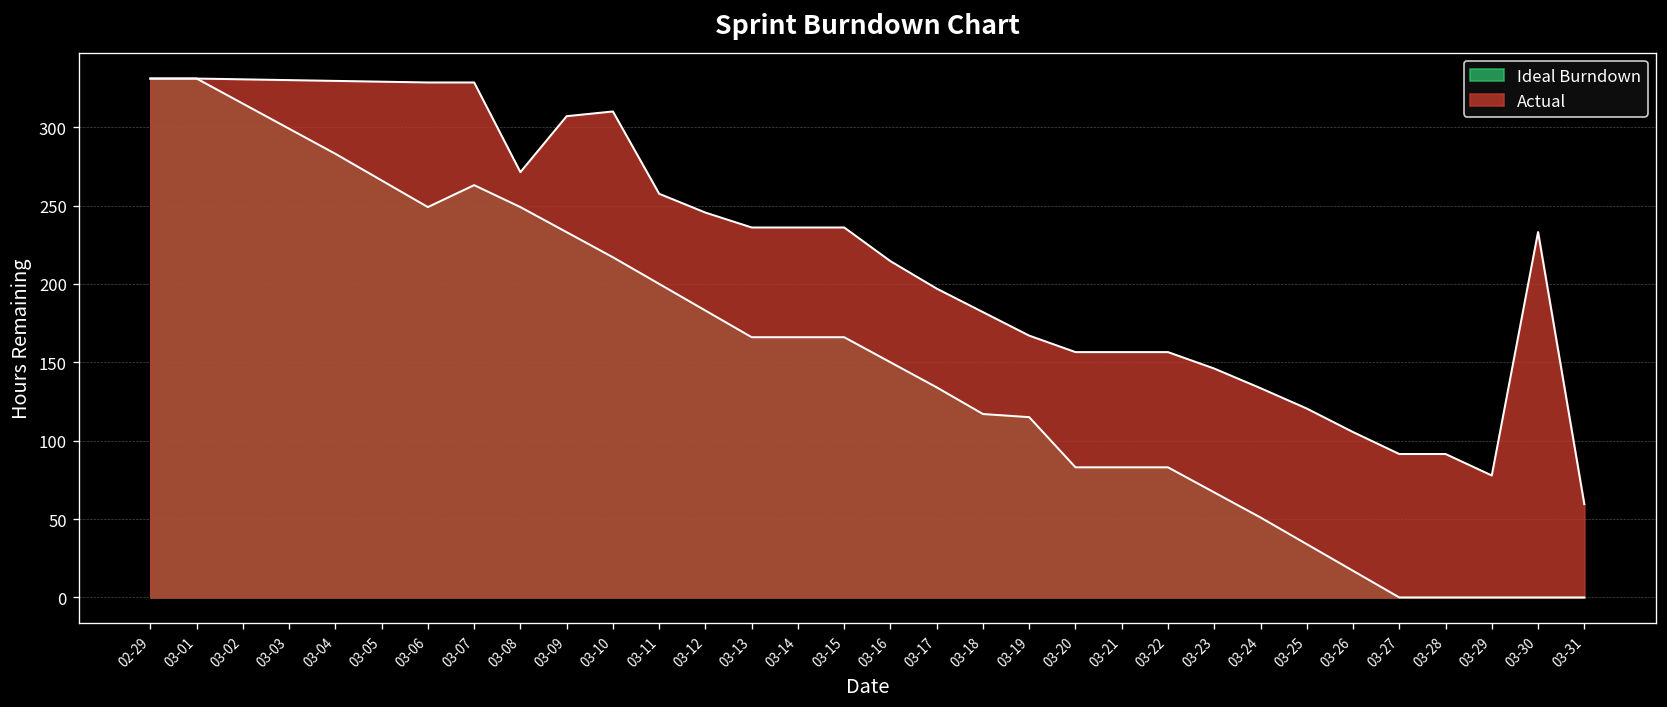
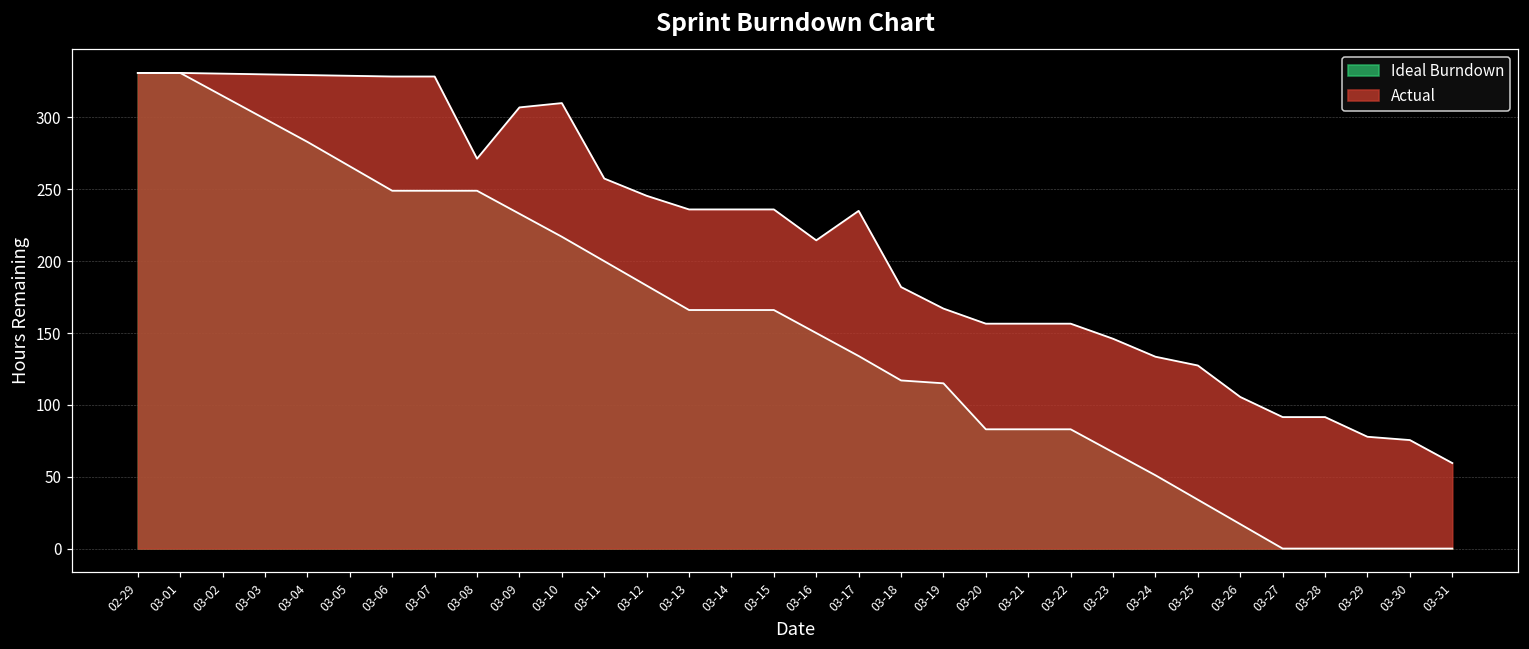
Ideal Burndown, 03-07: 263 -> 249
Actual, 03-17: 197 -> 235
Actual, 03-25: 121 -> 127
Actual, 03-30: 233 -> 76
